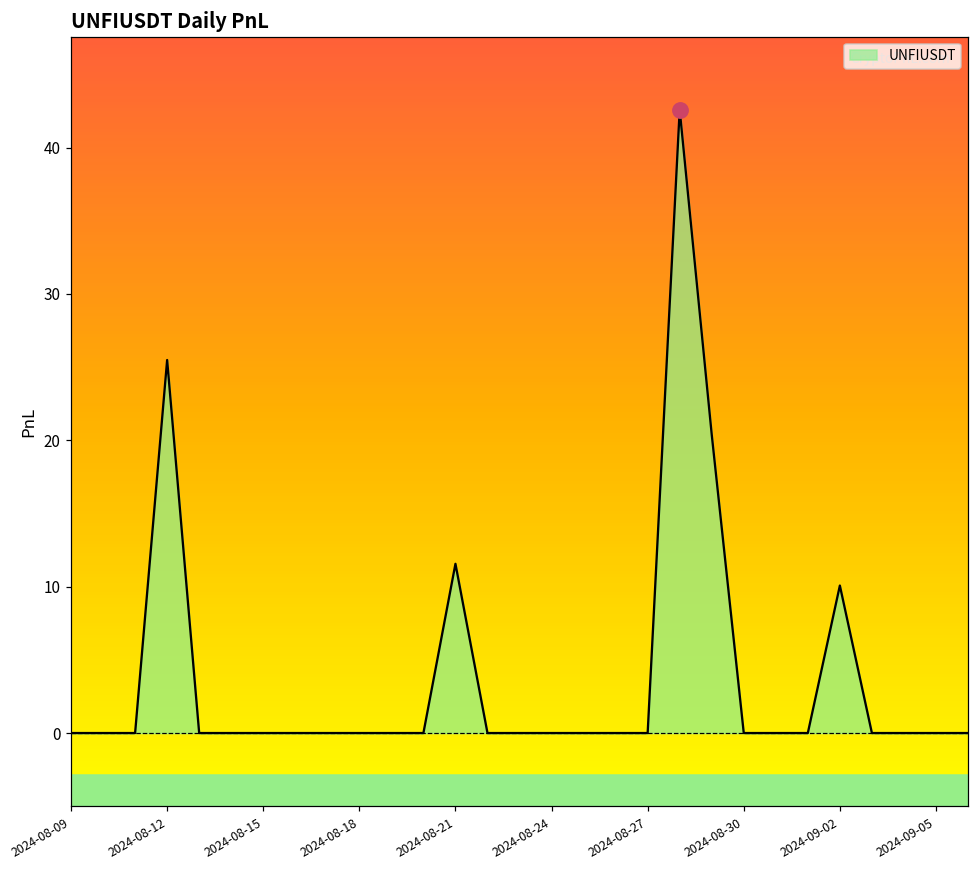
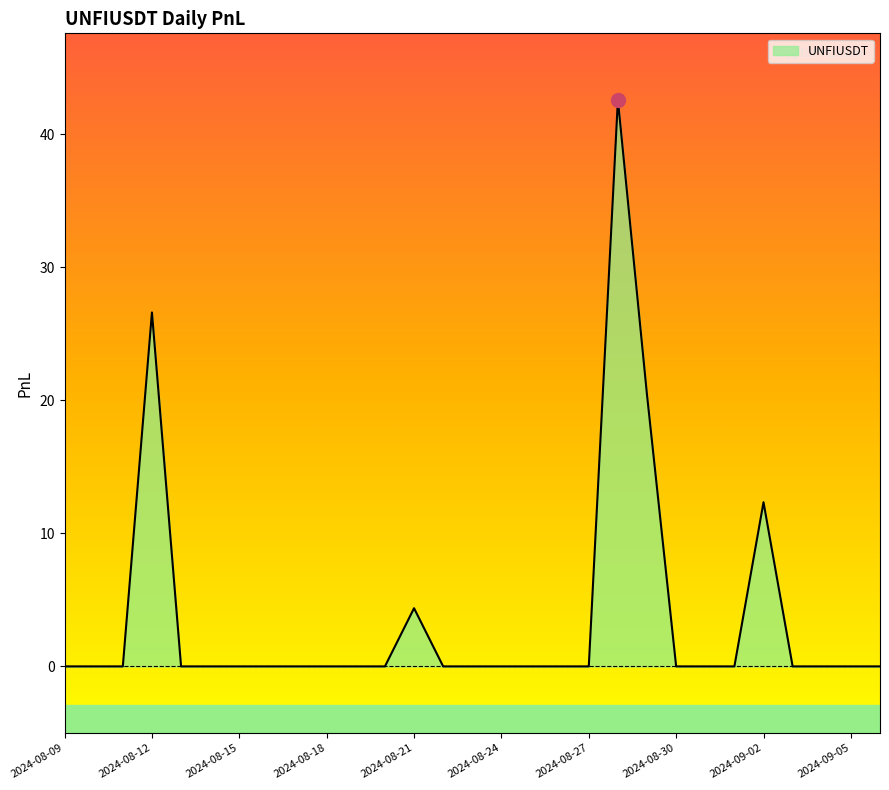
UNFIUSDT, 2024-08-12: 25.5 -> 26.6
UNFIUSDT, 2024-08-21: 11.6 -> 4.4
UNFIUSDT, 2024-09-02: 10.1 -> 12.3
